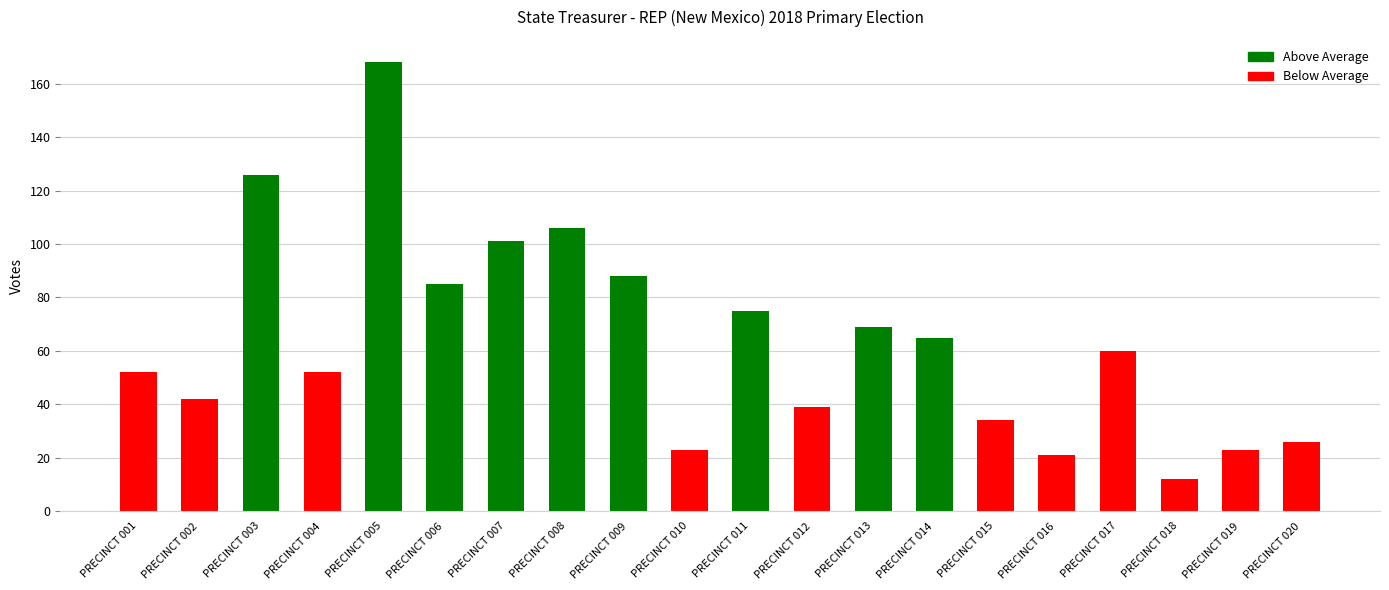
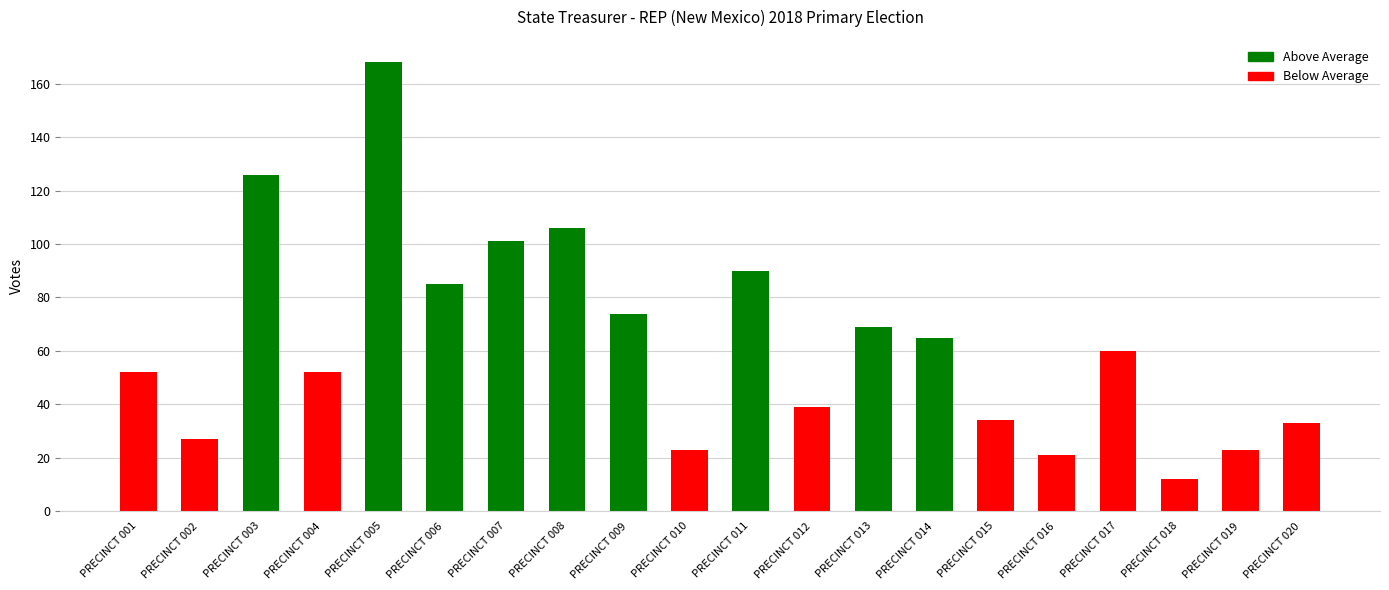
PRECINCT 002: 42 -> 27
PRECINCT 009: 88 -> 74
PRECINCT 011: 75 -> 90
PRECINCT 020: 26 -> 33
